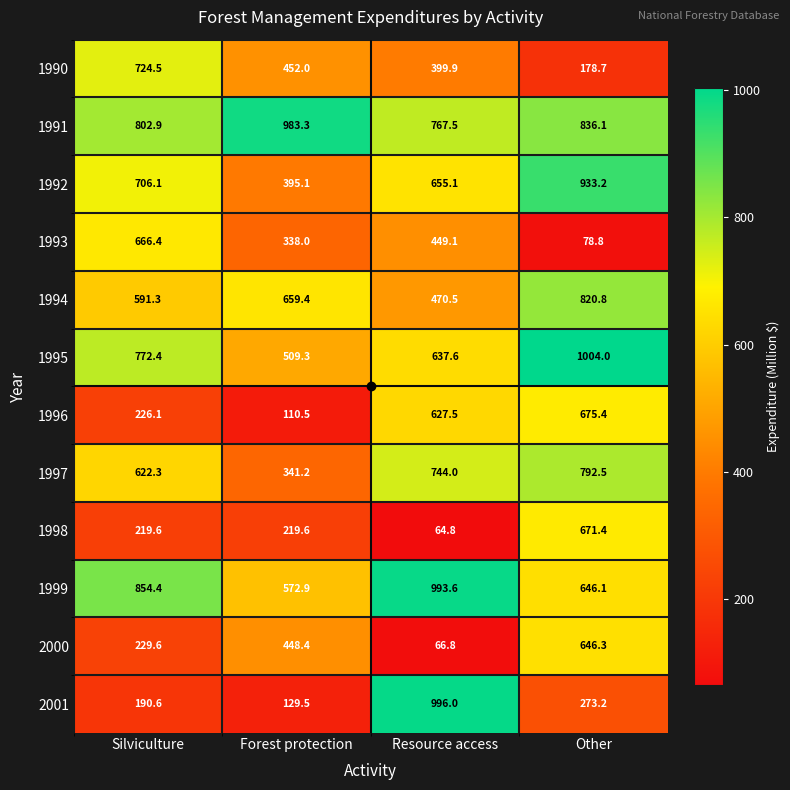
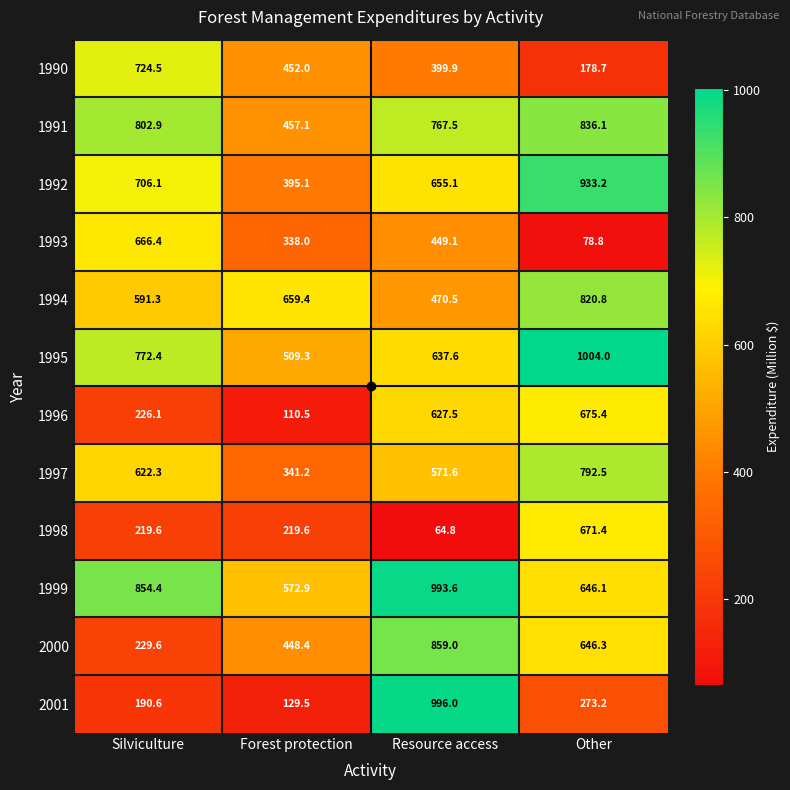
1991, Forest protection: 983.3 -> 457.1
1997, Resource access: 744.0 -> 571.6
2000, Resource access: 66.8 -> 859.0
